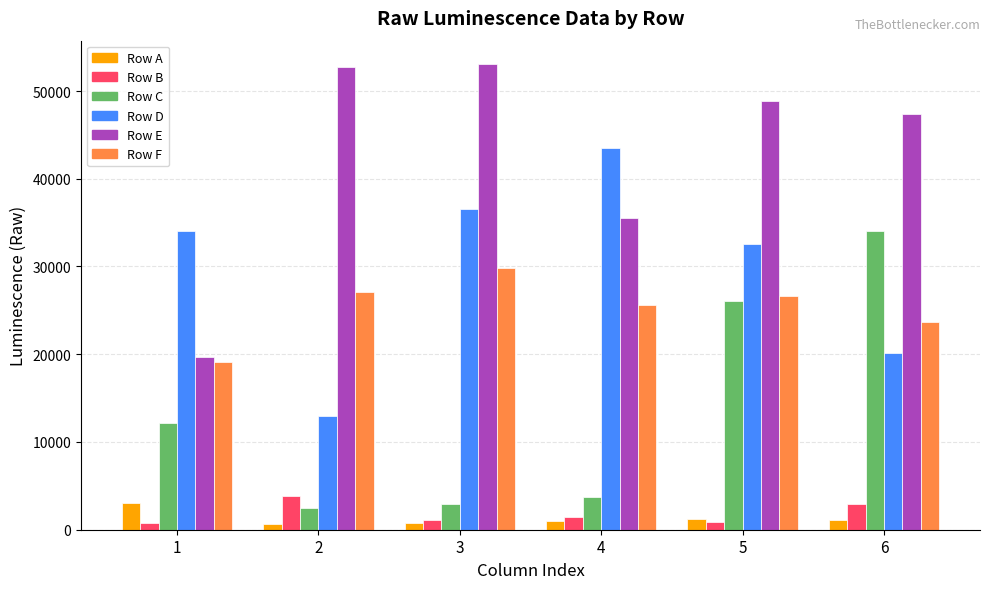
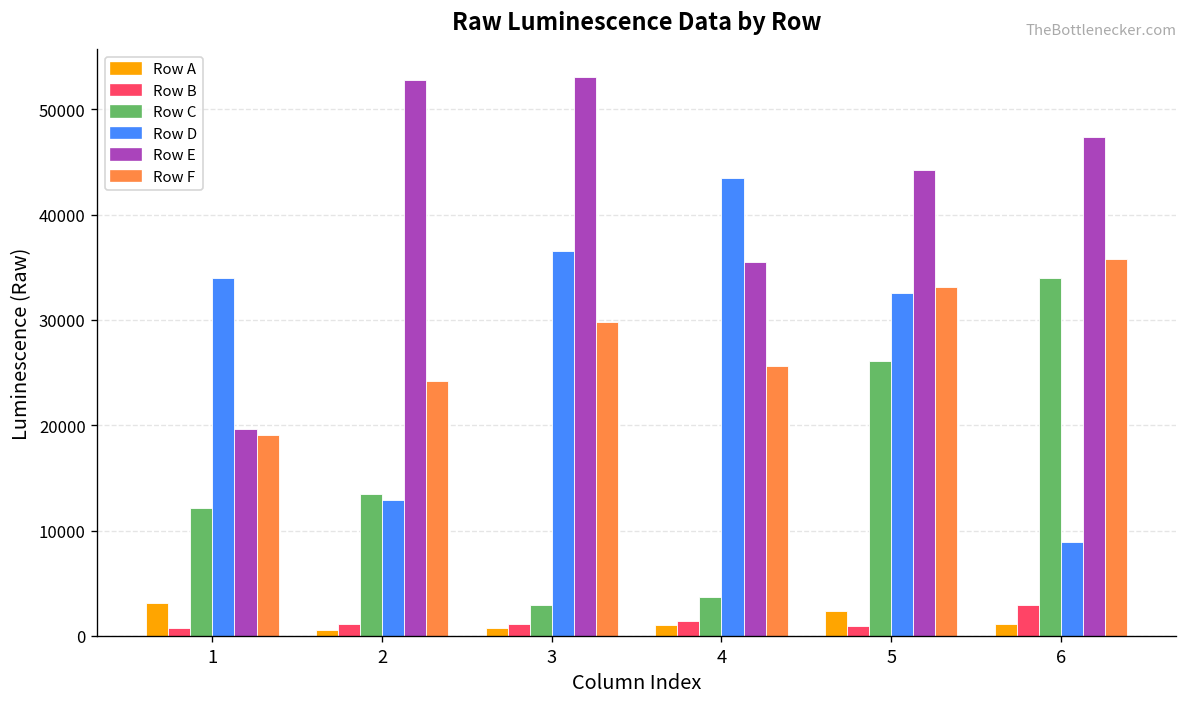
Row B, 2: 4000 -> 1000
Row C, 2: 2000 -> 13000
Row F, 2: 27000 -> 24000
Row A, 5: 1000 -> 2000
Row E, 5: 49000 -> 44000
Row F, 5: 27000 -> 33000
Row D, 6: 20000 -> 9000
Row F, 6: 24000 -> 36000
